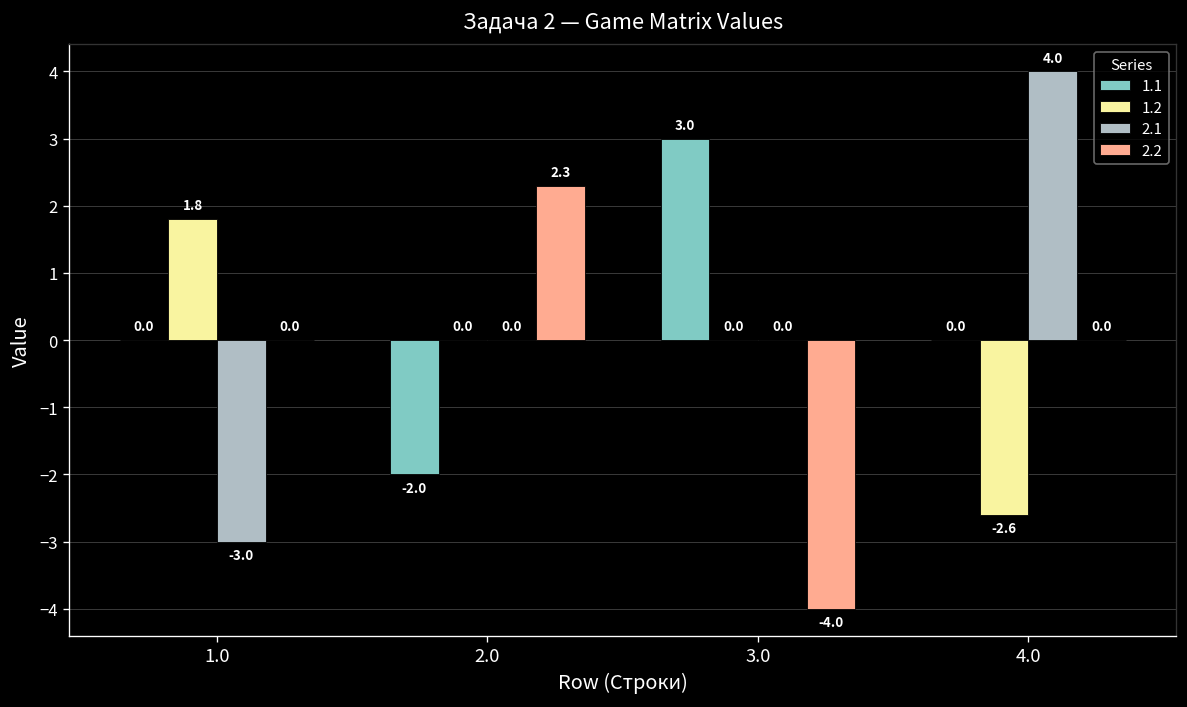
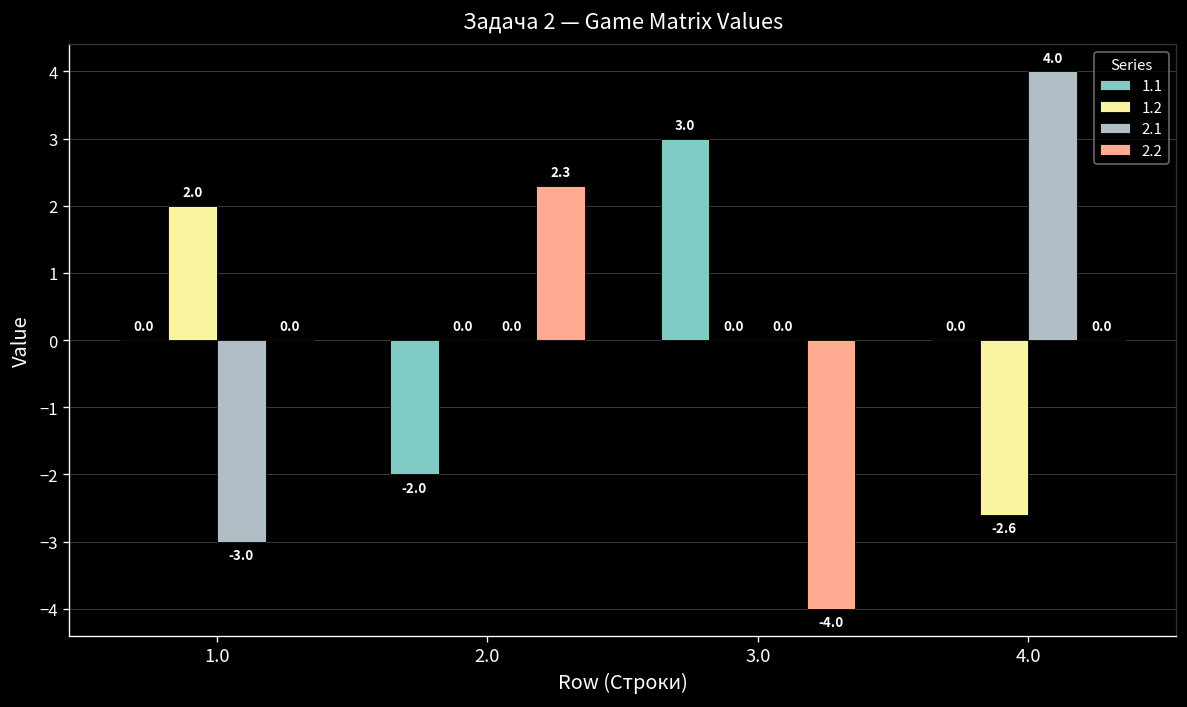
1.2, 1.0: 1.8 -> 2.0
